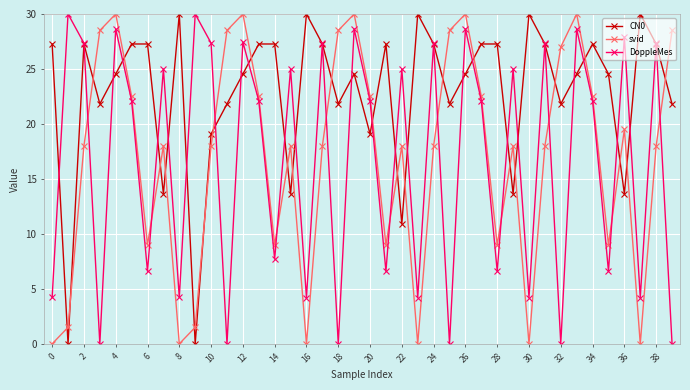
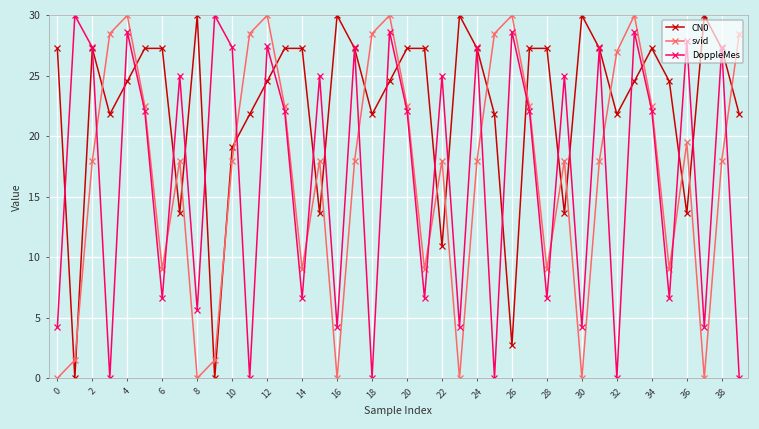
DoppleMes, 8: 4.2 -> 5.6
DoppleMes, 14: 7.7 -> 6.6
CN0, 20: 19.1 -> 27.3
CN0, 26: 24.5 -> 2.7
